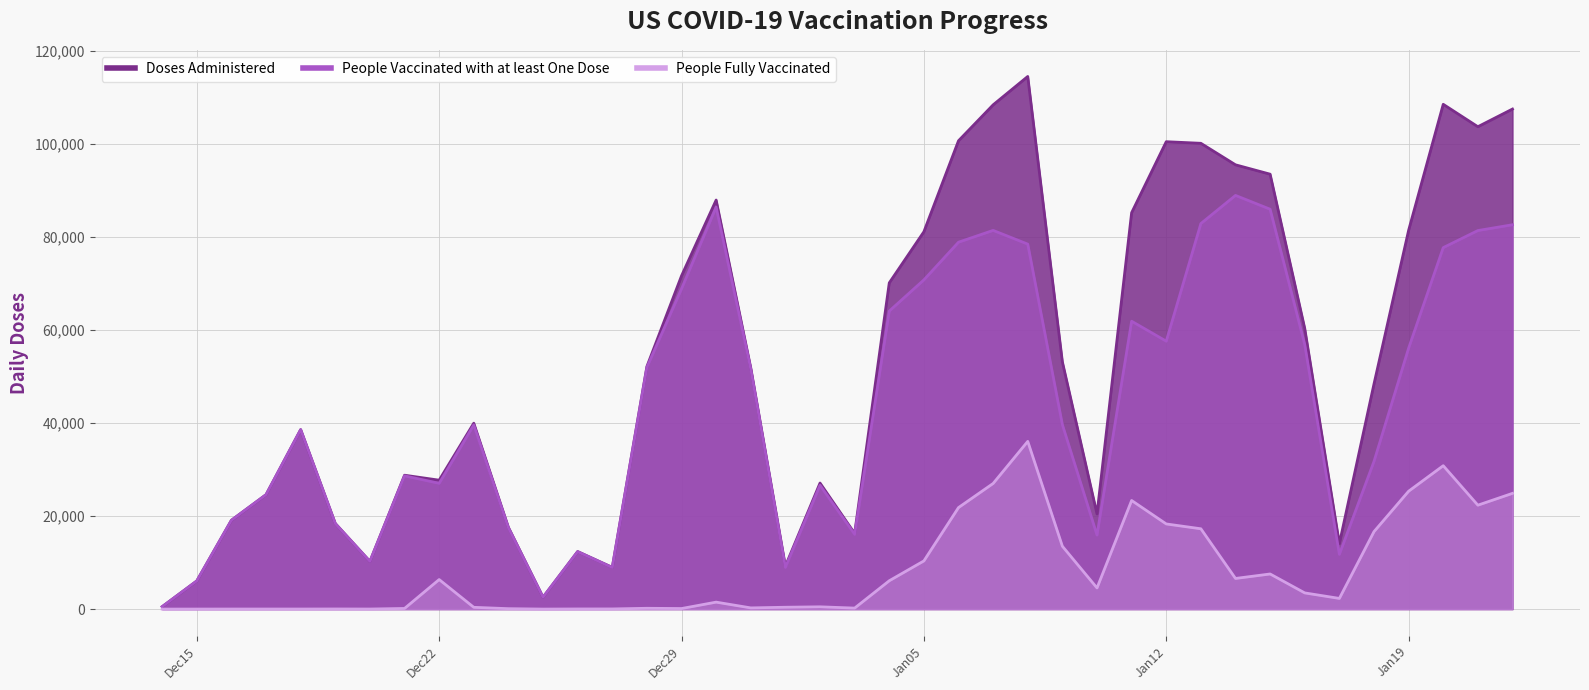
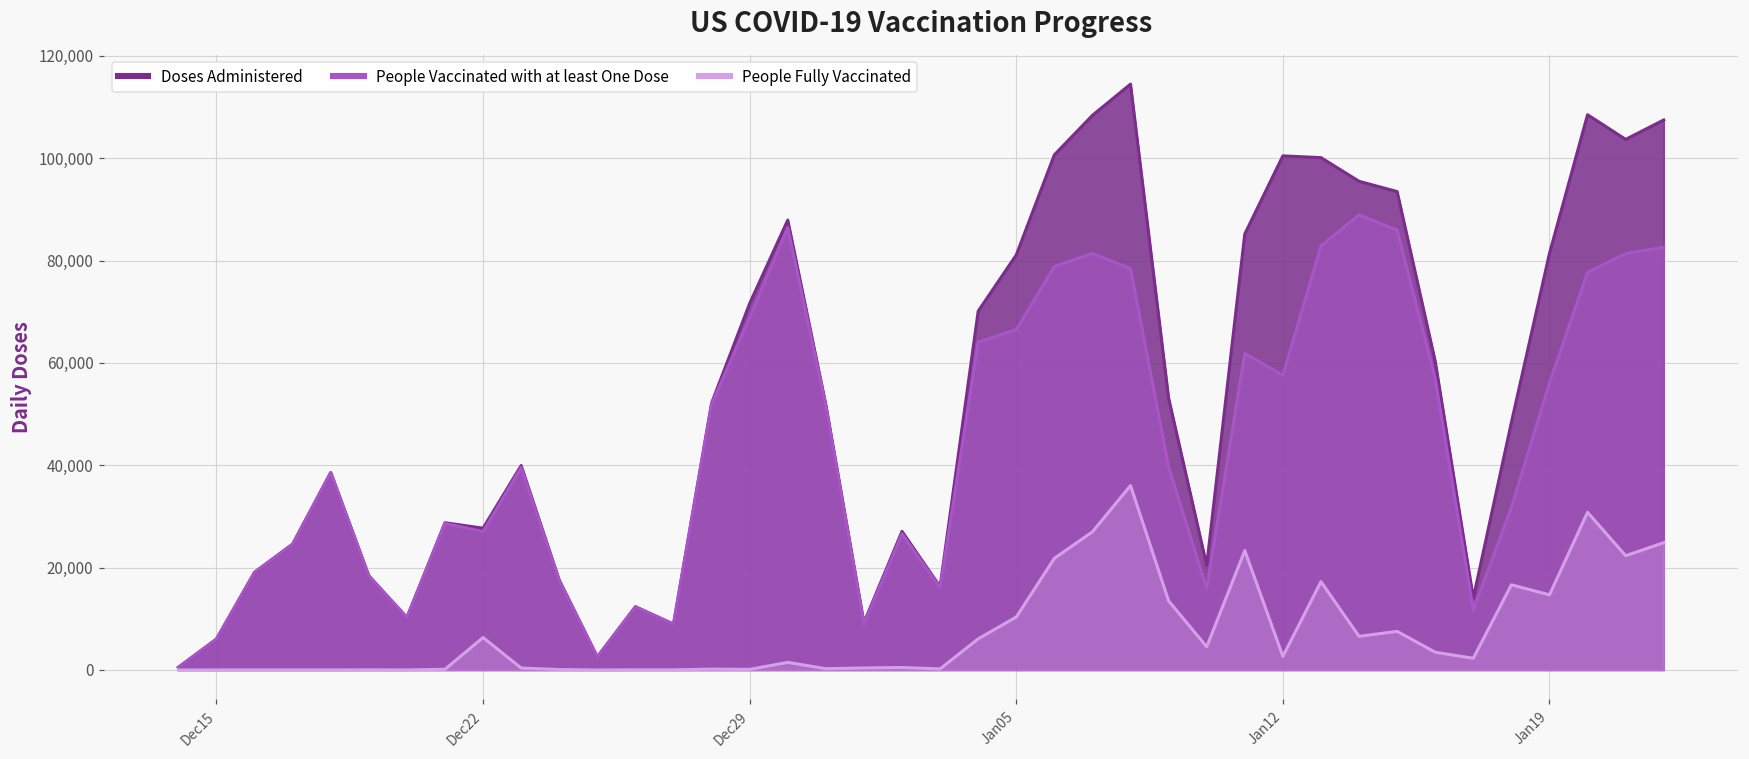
People Vaccinated with at least One Dose, Jan05: 71,000 -> 67,000
People Fully Vaccinated, Jan12: 18,000 -> 3,000
People Fully Vaccinated, Jan19: 25,000 -> 15,000
